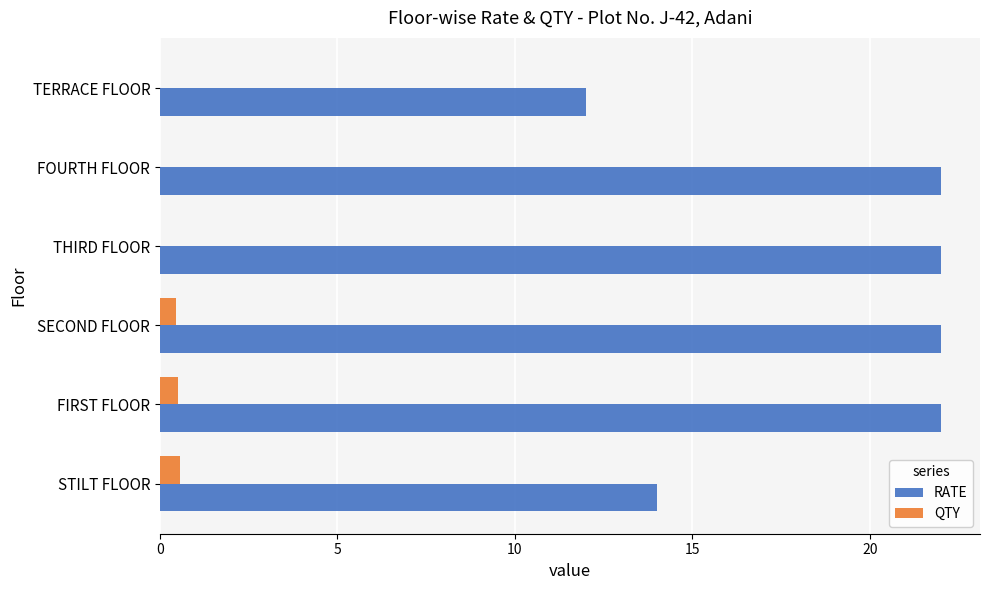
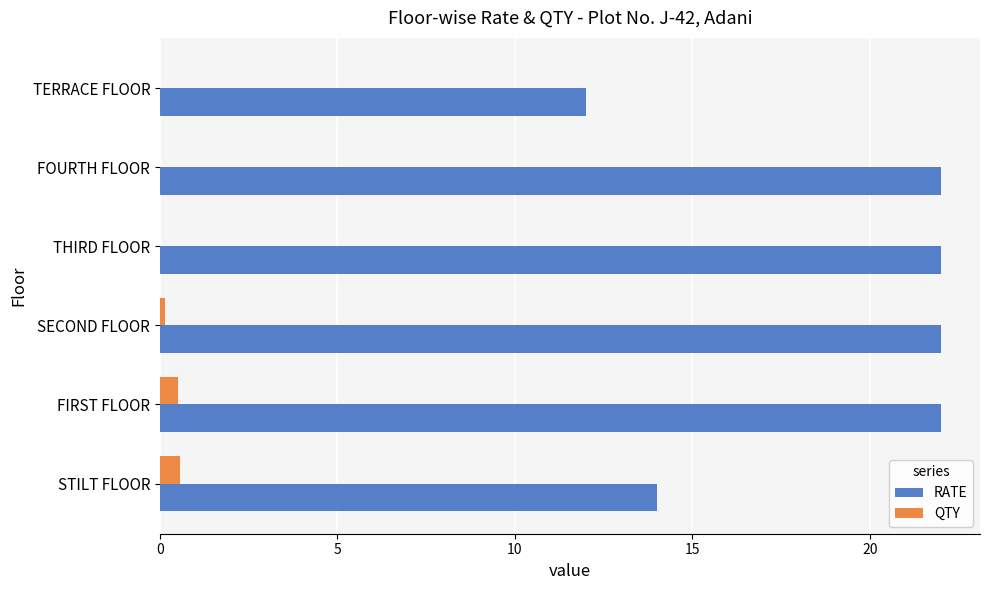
QTY, SECOND FLOOR: 0.4 -> 0.2
